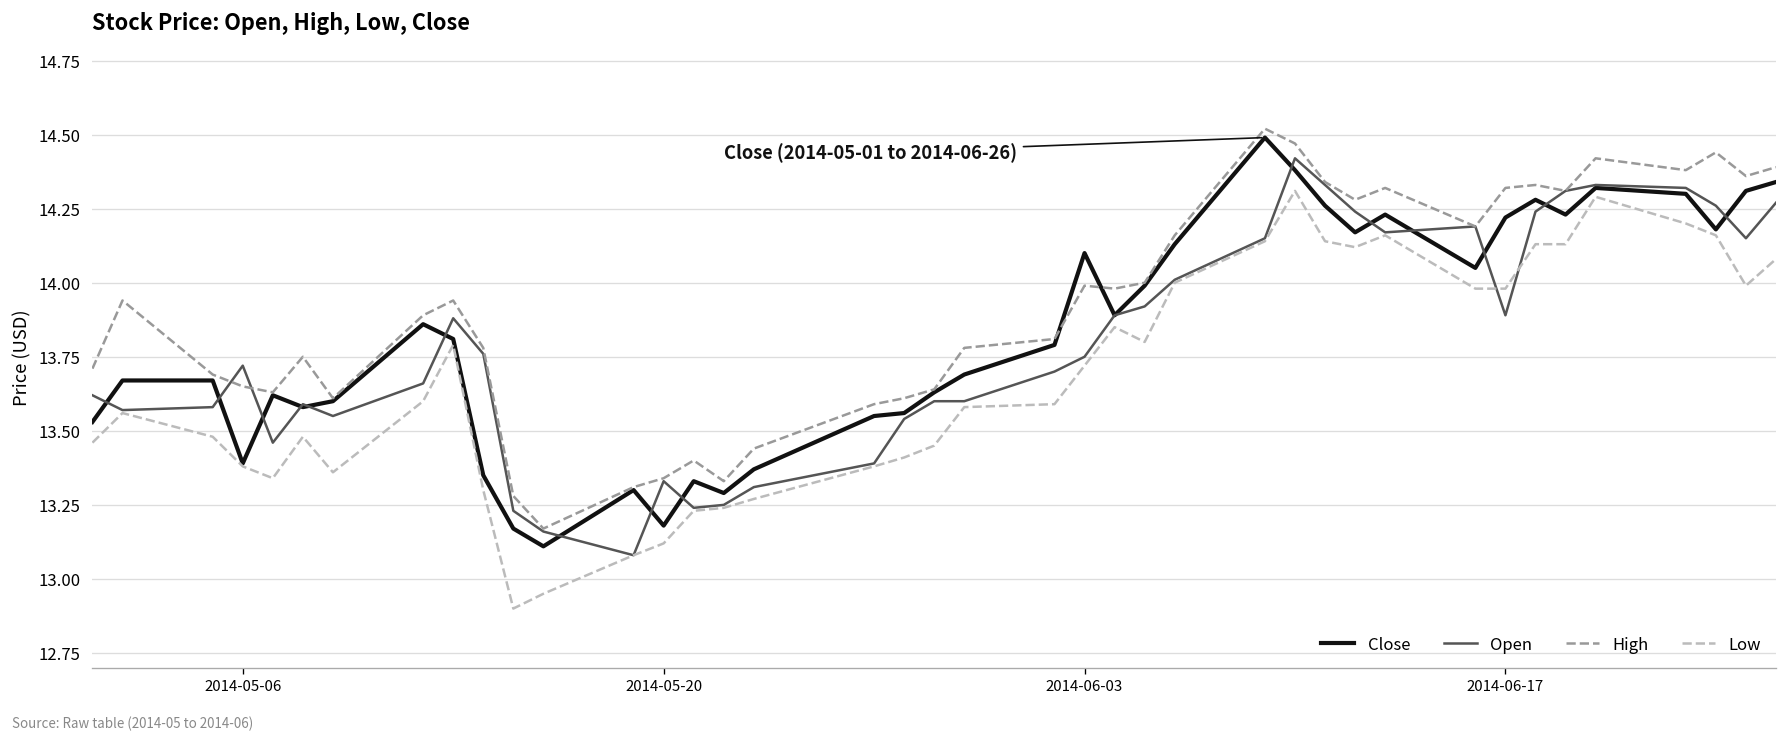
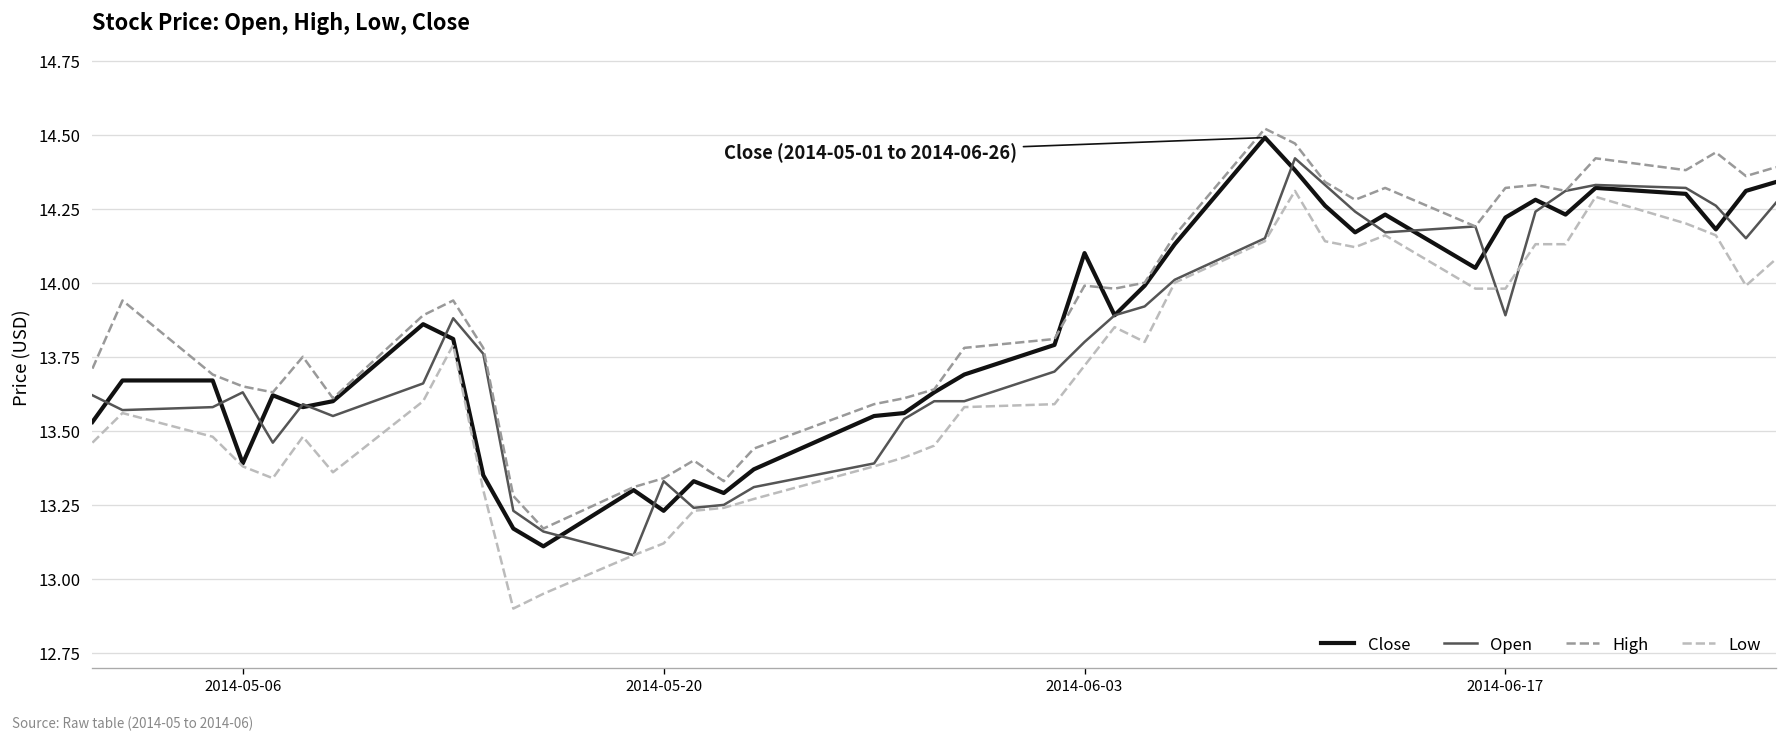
Open, 2014-05-06: 13.72 -> 13.63
Close, 2014-05-20: 13.18 -> 13.23
Open, 2014-06-03: 13.75 -> 13.80
